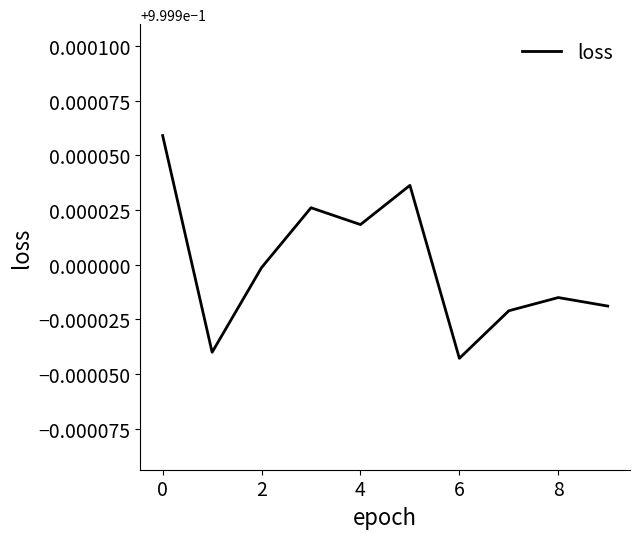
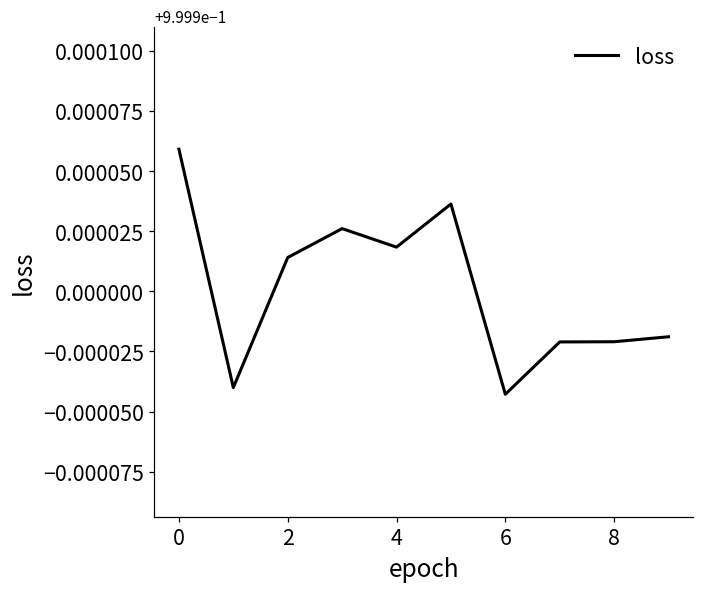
2: 0.999899 -> 0.999914
8: 0.999885 -> 0.999879
